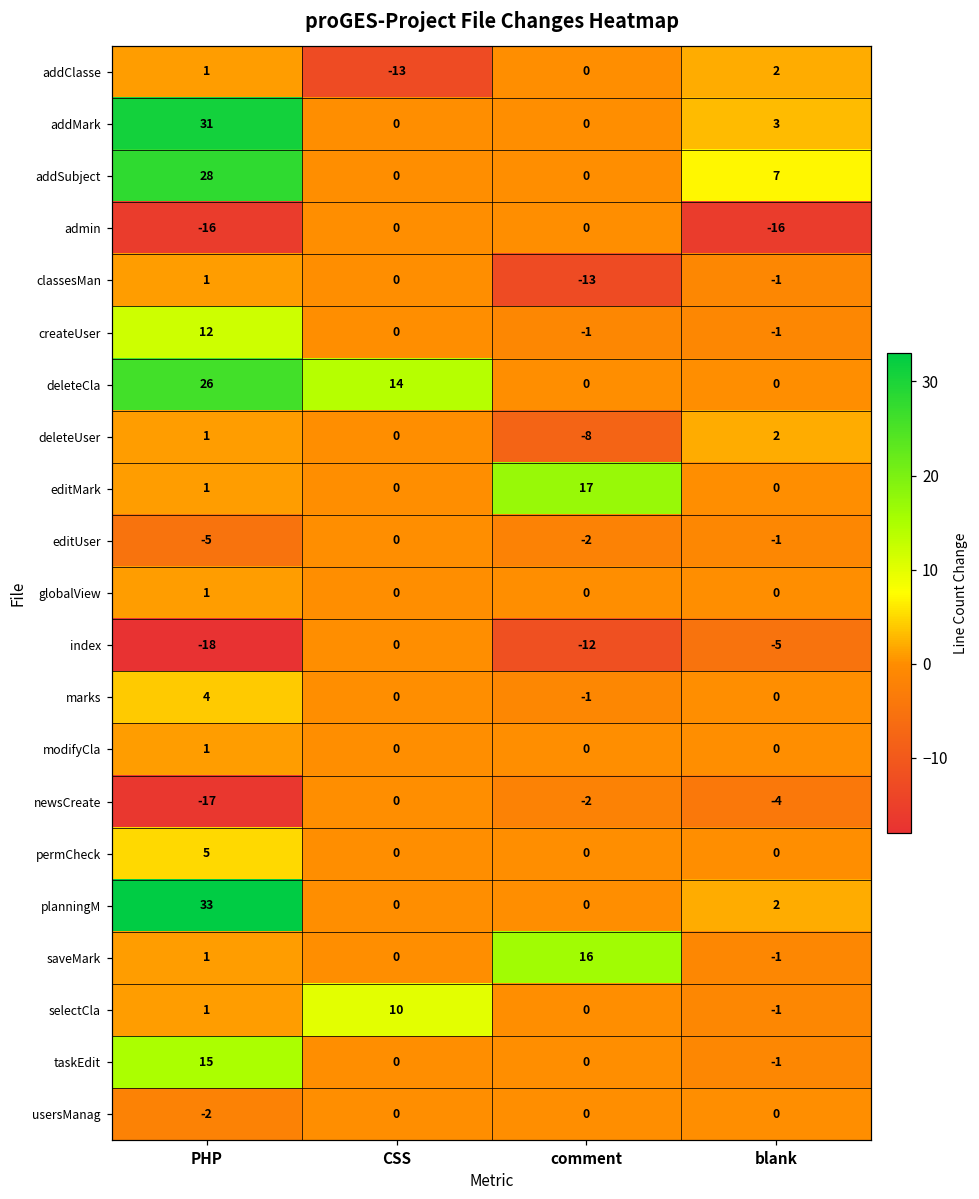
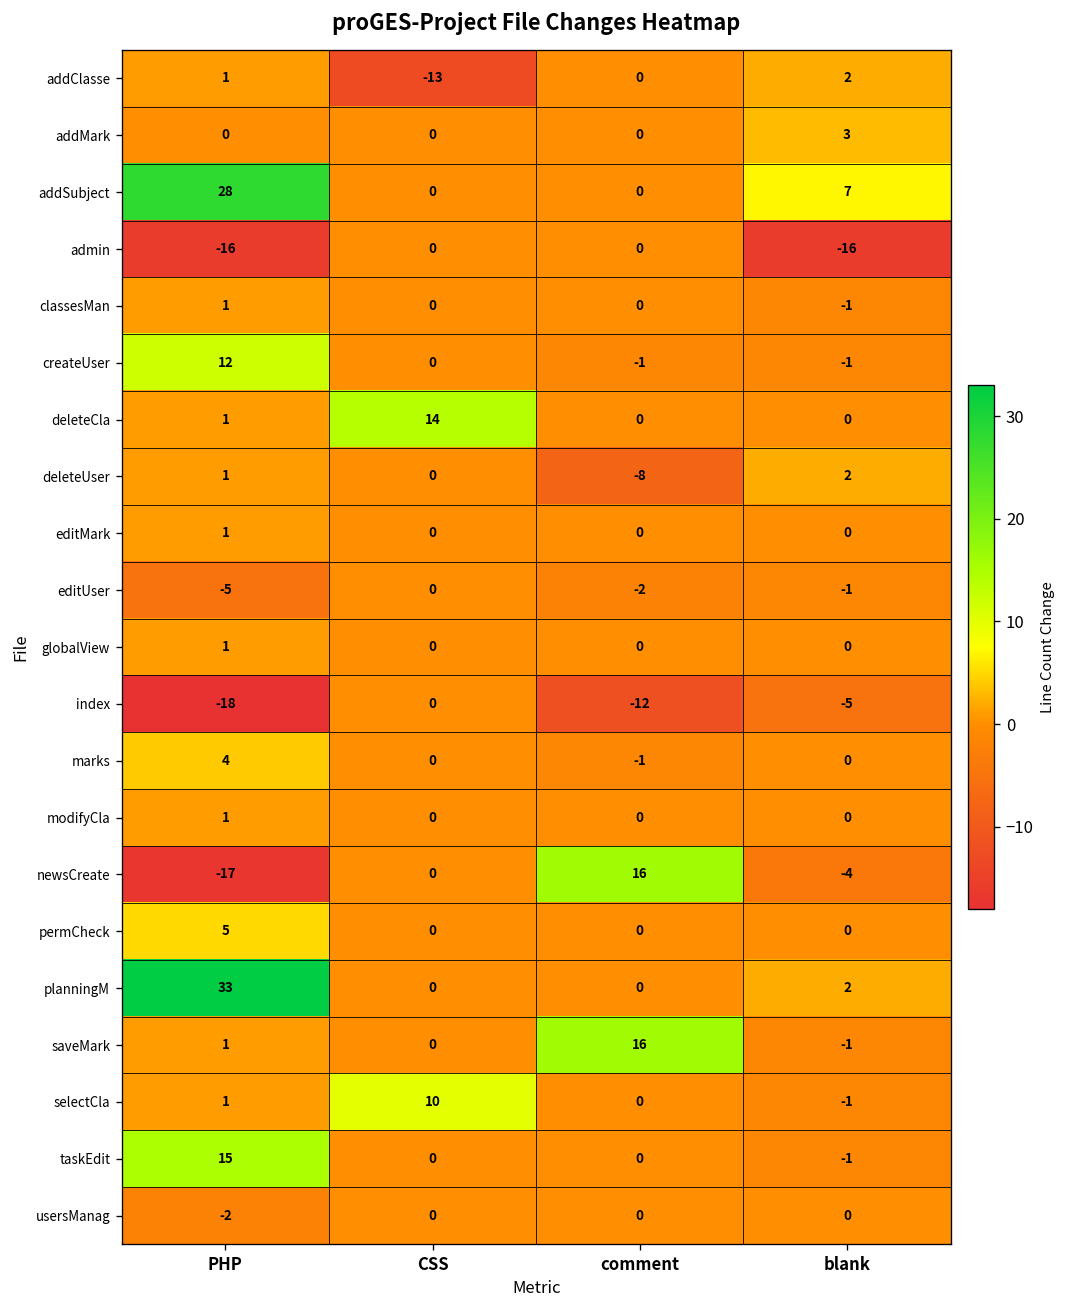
addMark, PHP: 31 -> 0
classesMan, comment: -13 -> 0
deleteCla, PHP: 26 -> 1
editMark, comment: 17 -> 0
newsCreate, comment: -2 -> 16
